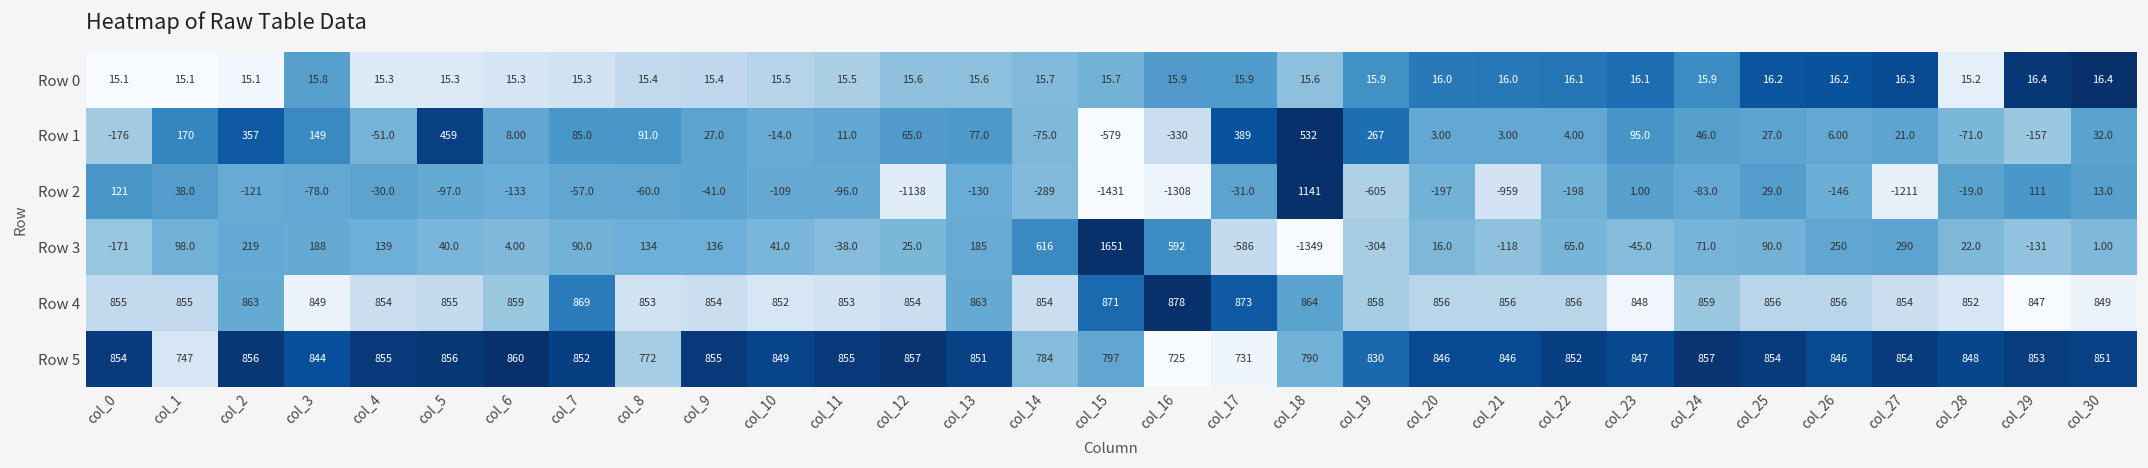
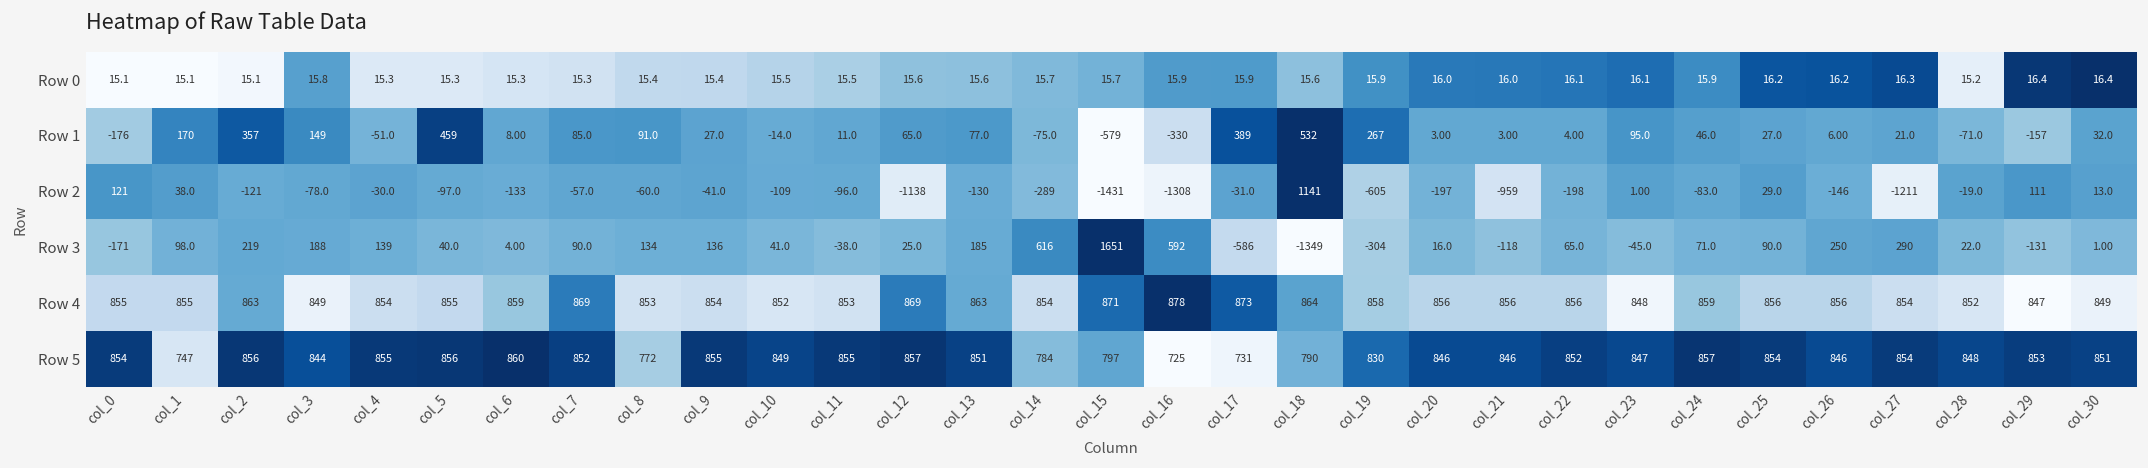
Row 4, col_12: 854 -> 869
